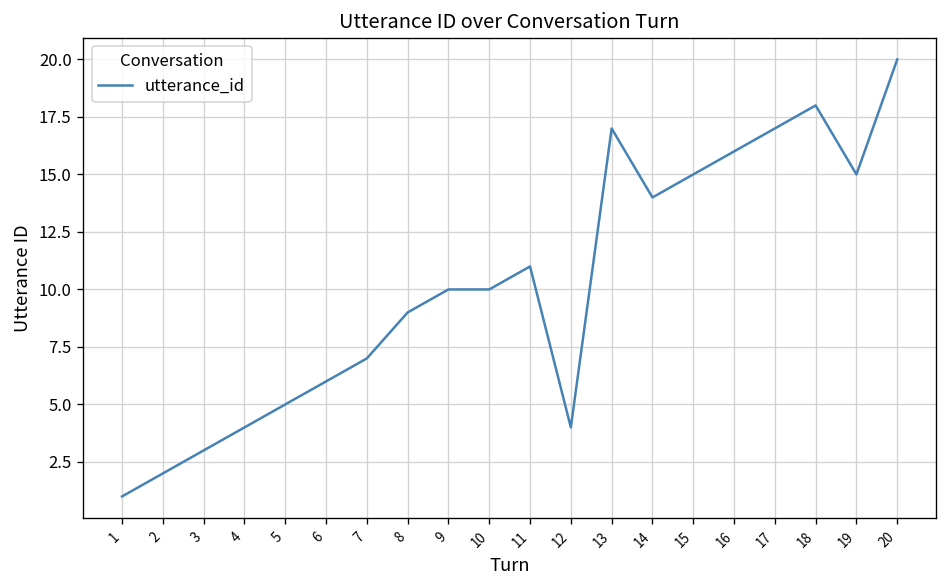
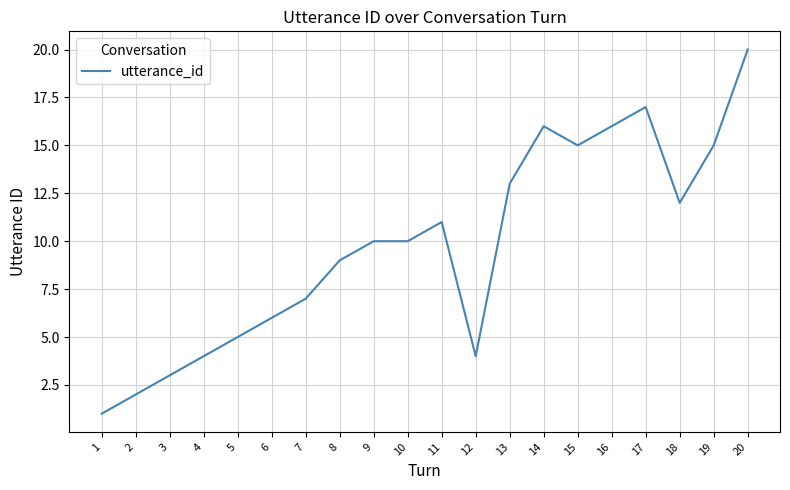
13: 17 -> 13
14: 14 -> 16
18: 18 -> 12
